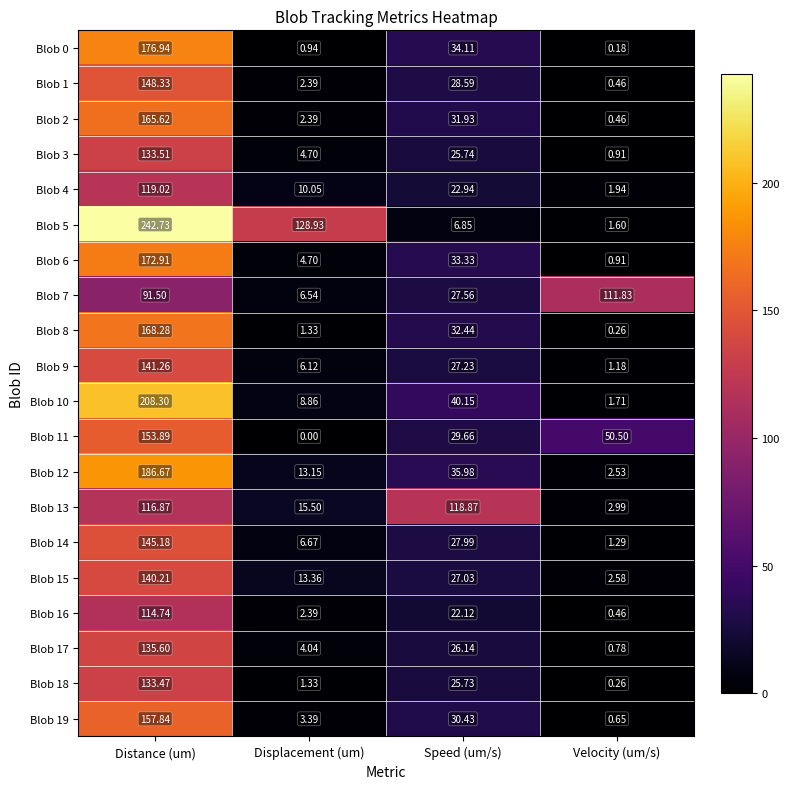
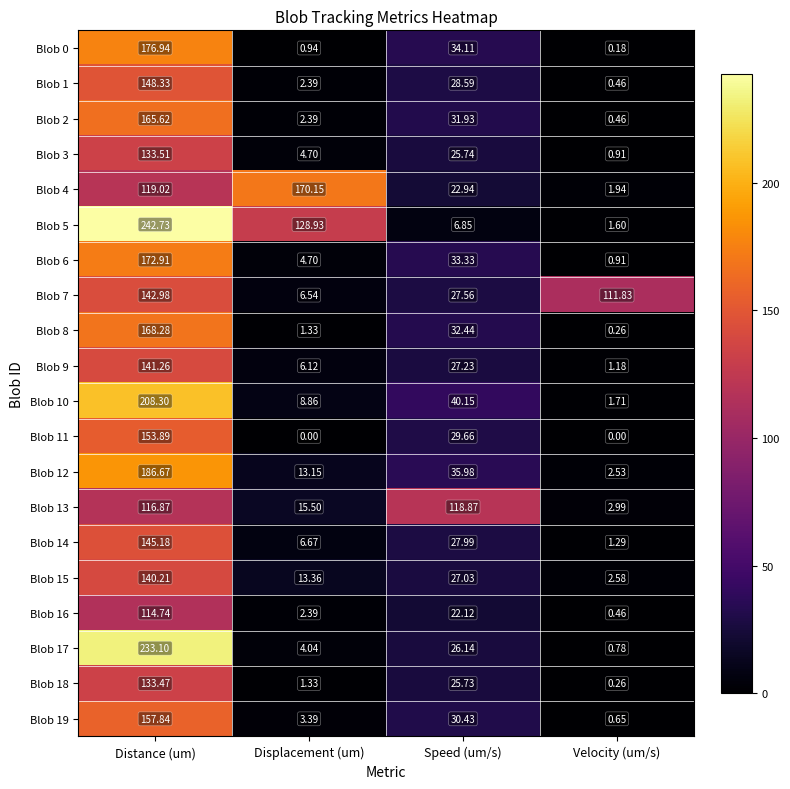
Blob 4, Displacement (um): 10.05 -> 170.15
Blob 7, Distance (um): 91.50 -> 142.98
Blob 11, Velocity (um/s): 50.50 -> 0.00
Blob 17, Distance (um): 135.60 -> 233.10
